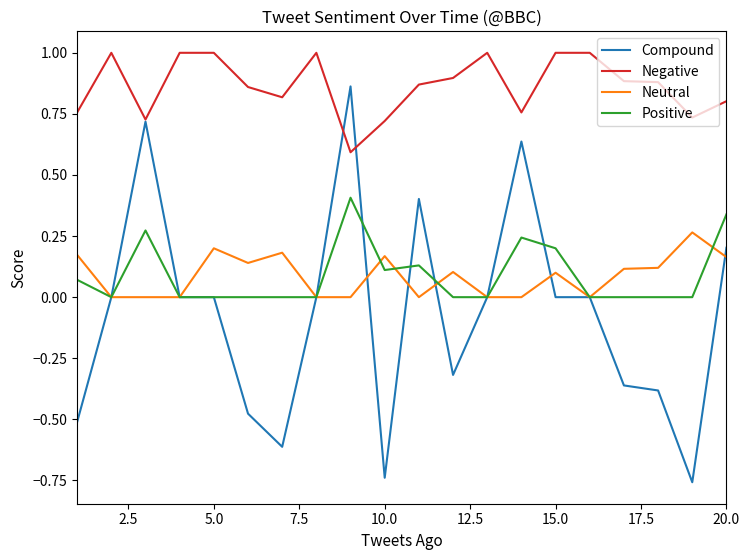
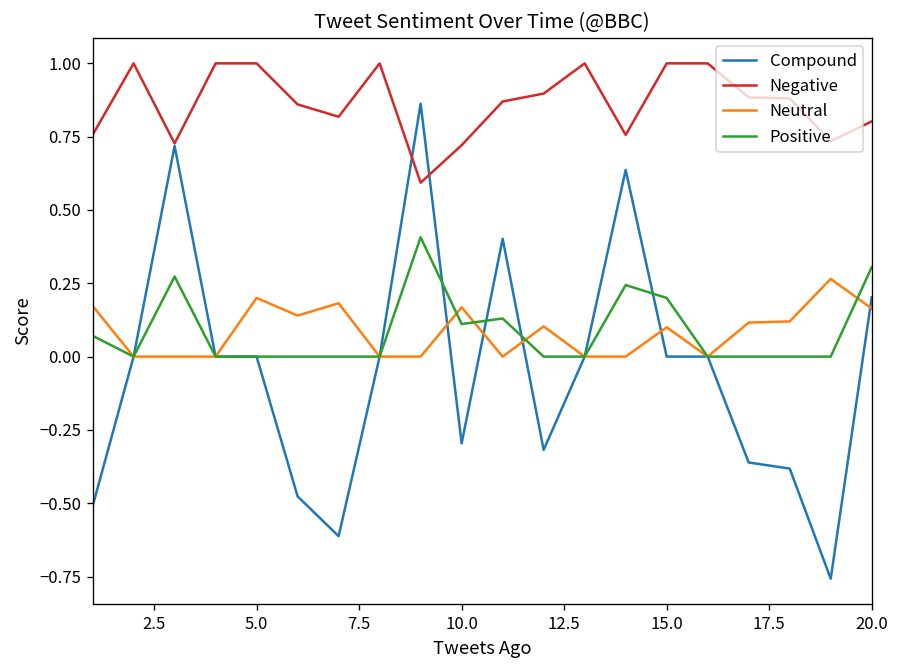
Compound, 10.0: -0.74 -> -0.30
Positive, 20.0: 0.34 -> 0.31
